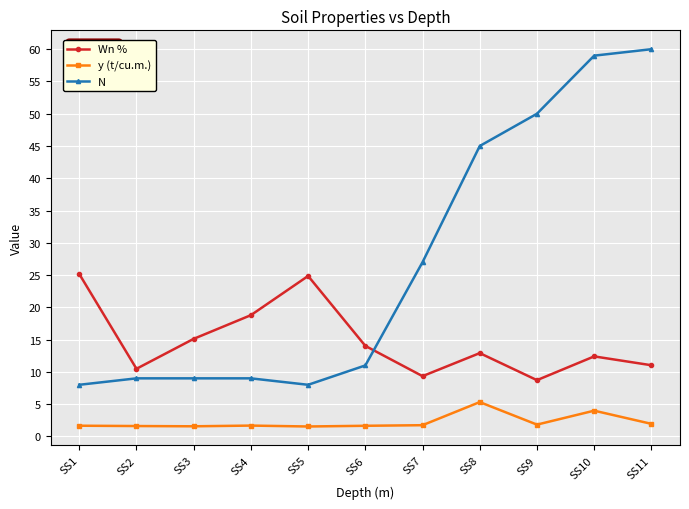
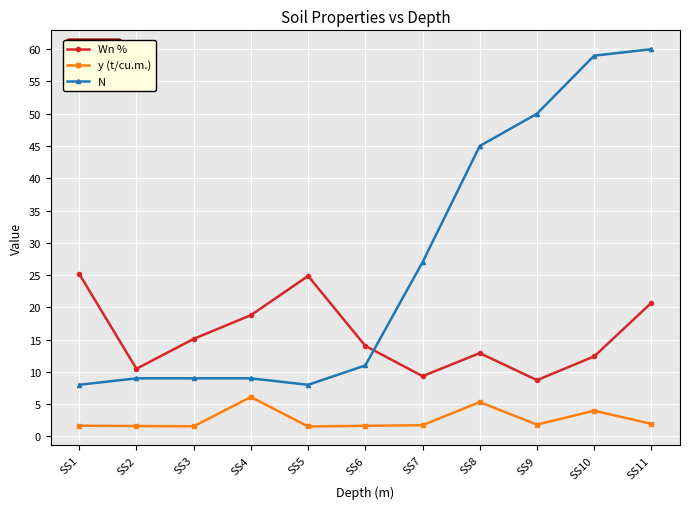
y (t/cu.m.), SS4: 2 -> 6
Wn %, SS11: 11 -> 21
